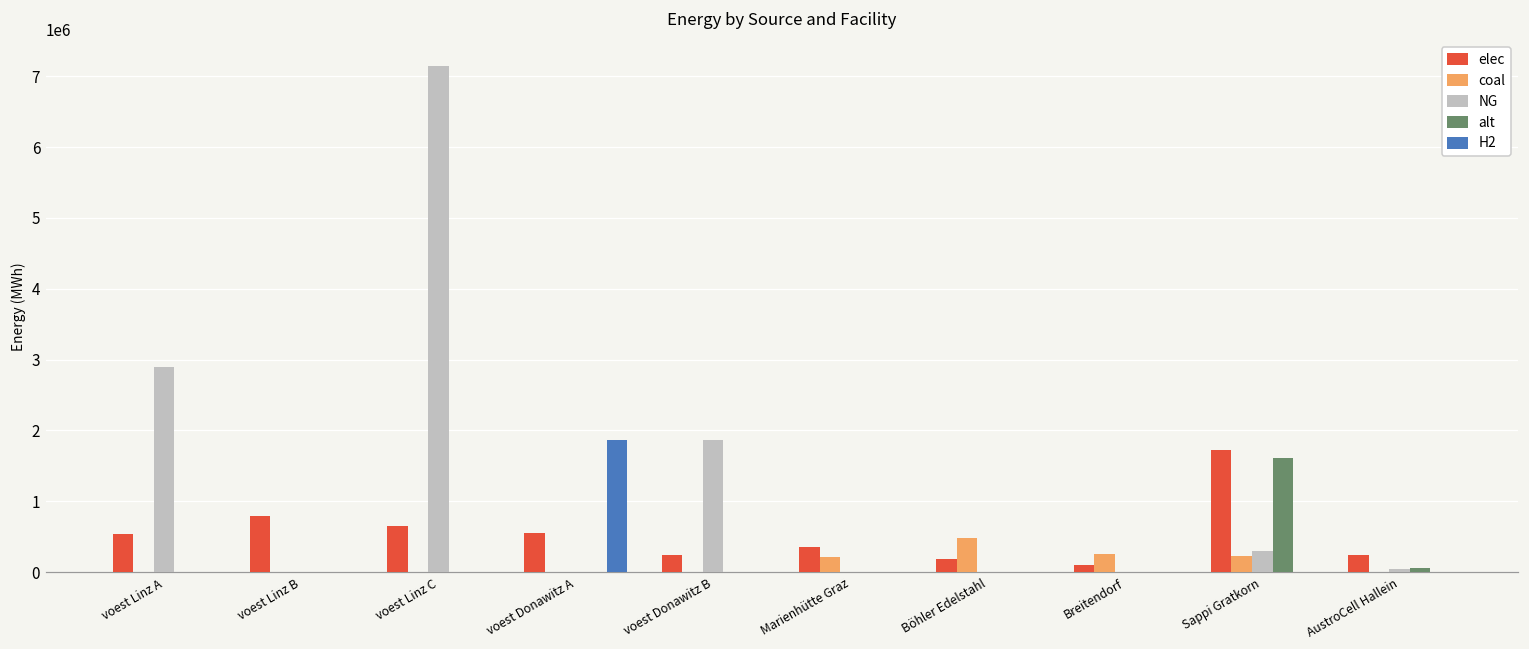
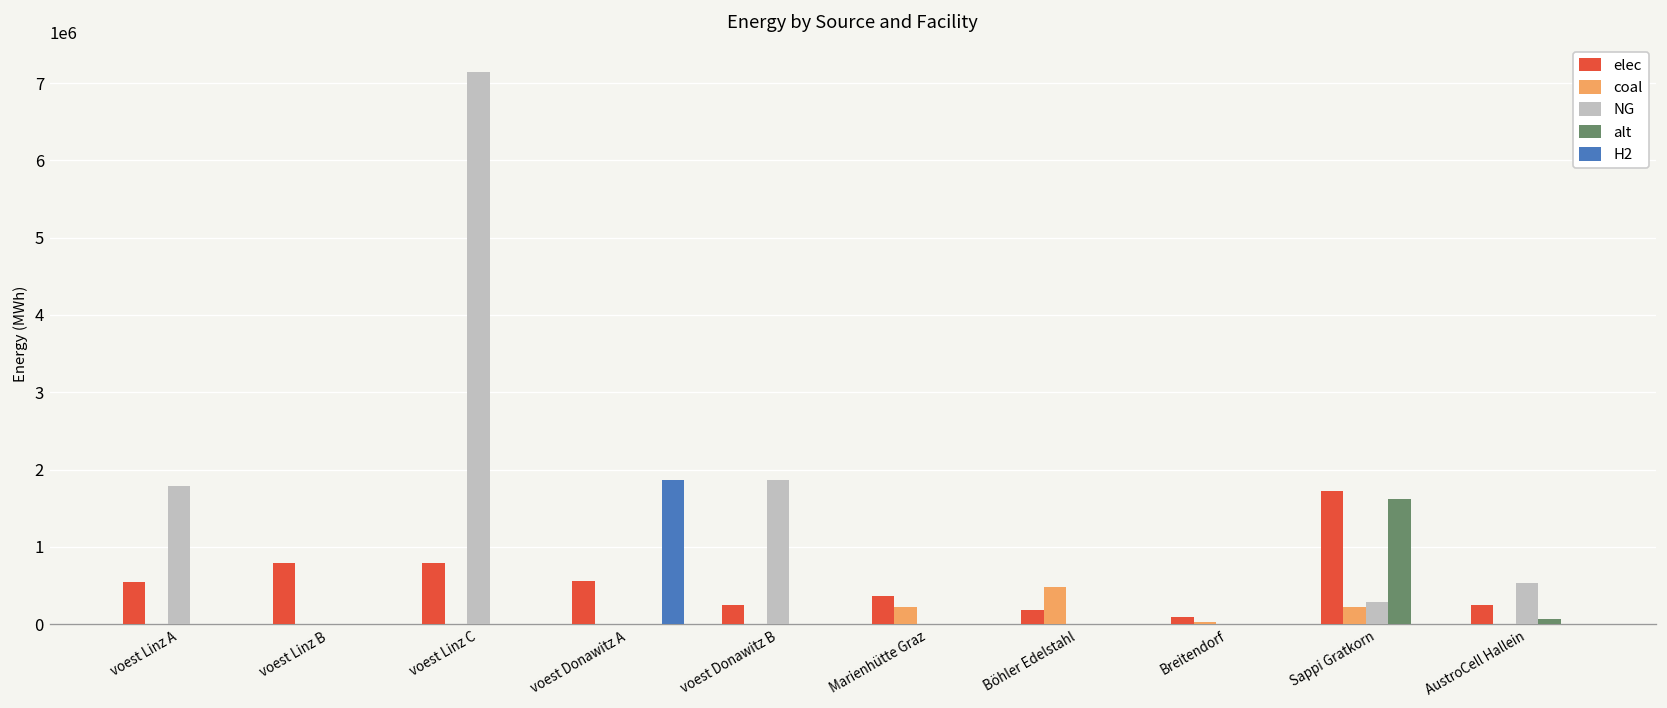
NG, voest Linz A: 2900000 -> 1800000
elec, voest Linz C: 700000 -> 800000
coal, Breitendorf: 300000 -> 0
NG, AustroCell Hallein: 0 -> 500000
